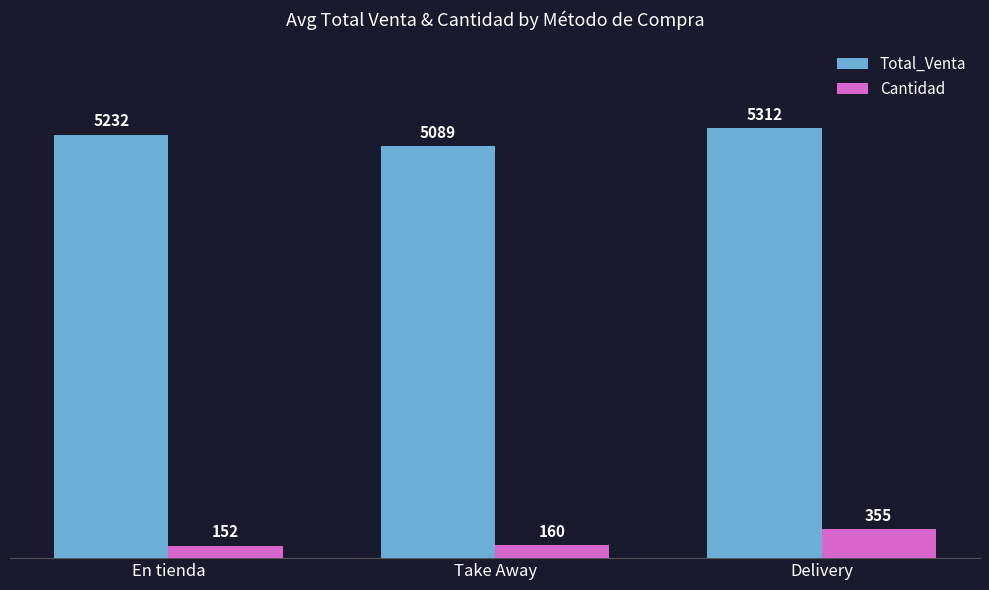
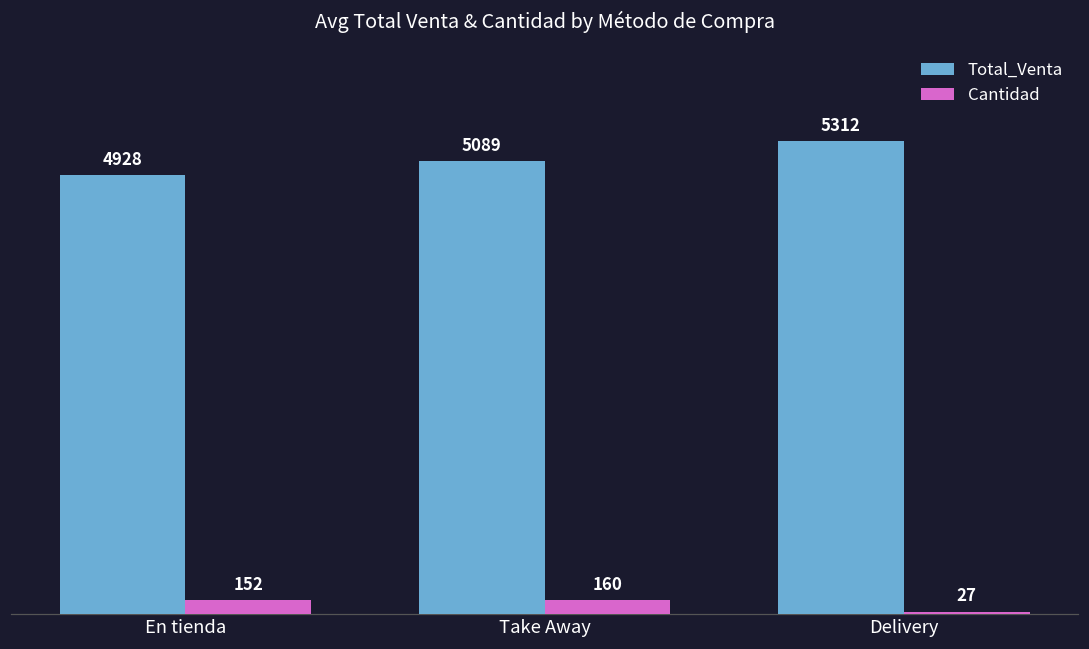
Total_Venta, En tienda: 5232 -> 4928
Cantidad, Delivery: 355 -> 27
